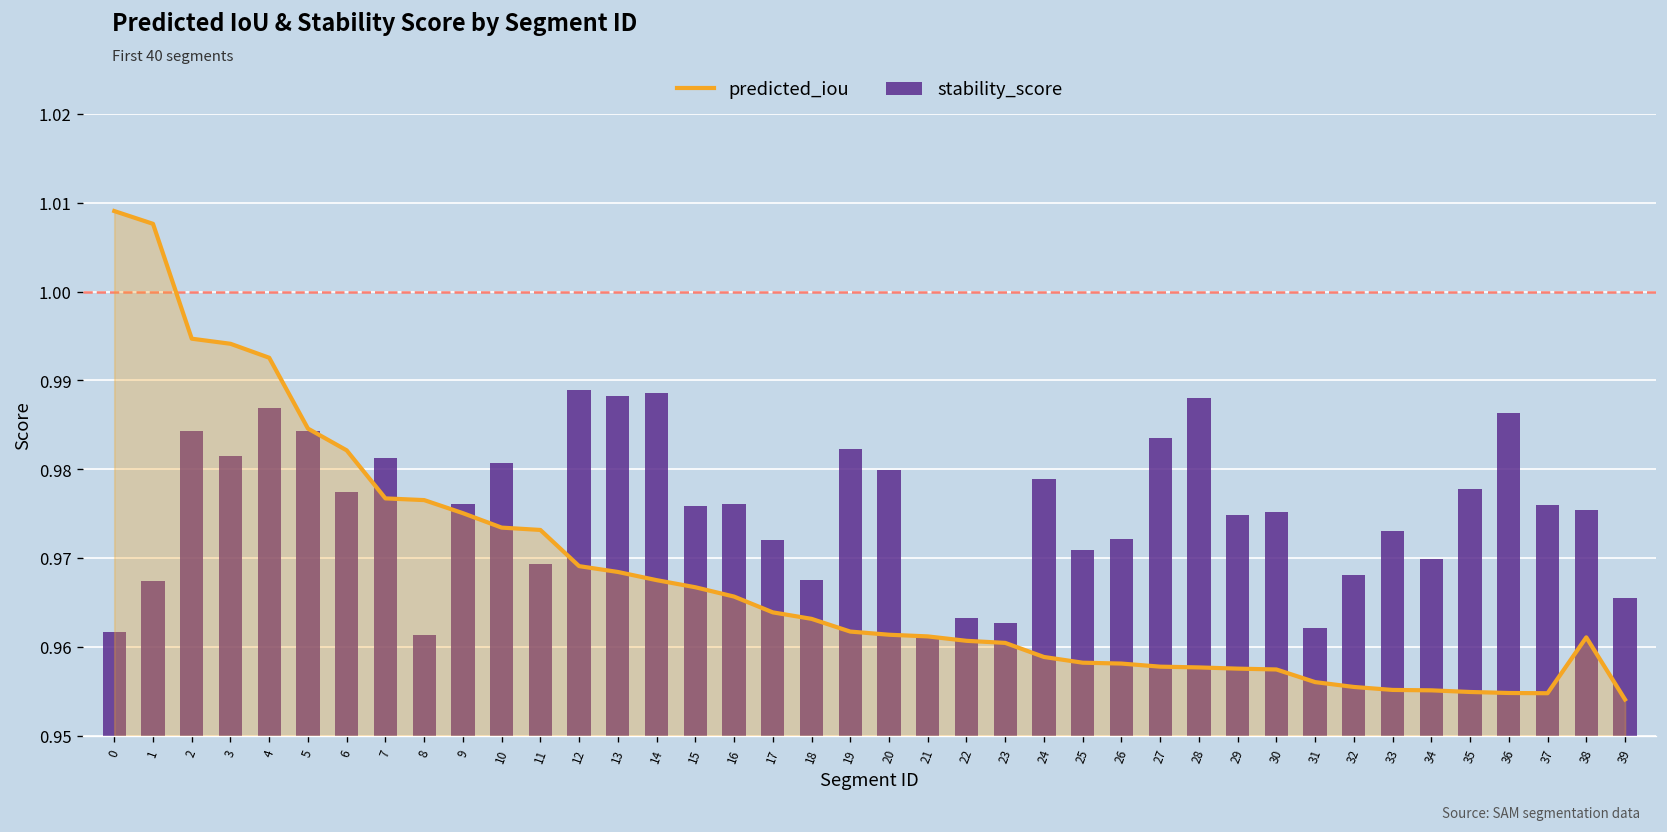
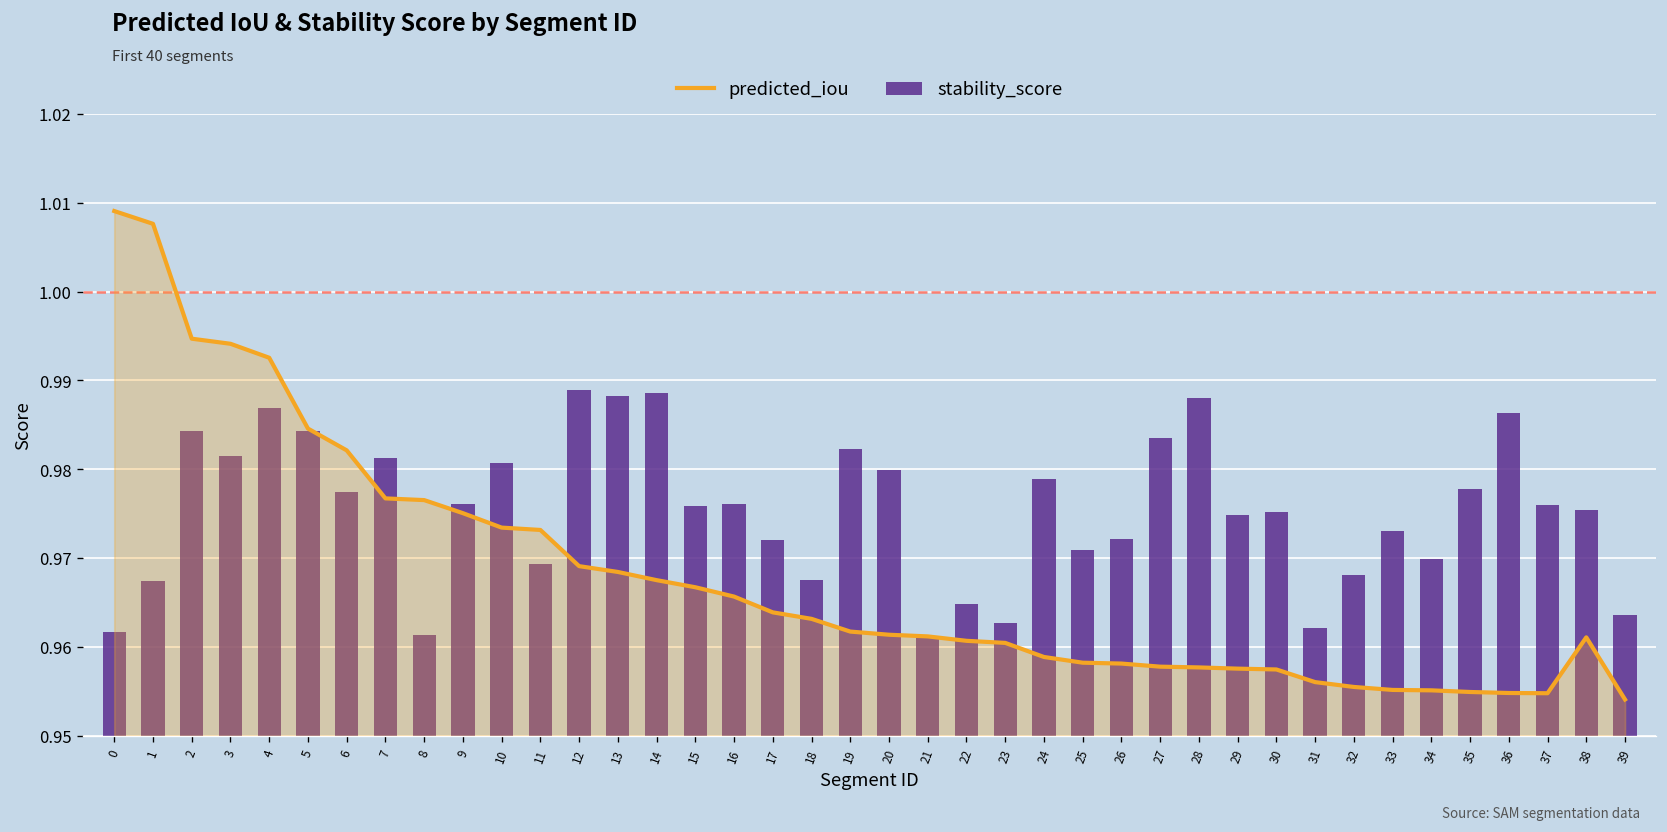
stability_score, 22: 0.963 -> 0.965
stability_score, 39: 0.965 -> 0.964
